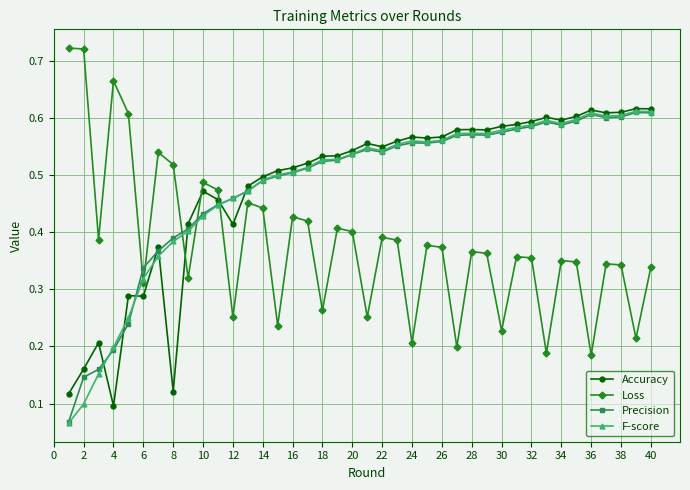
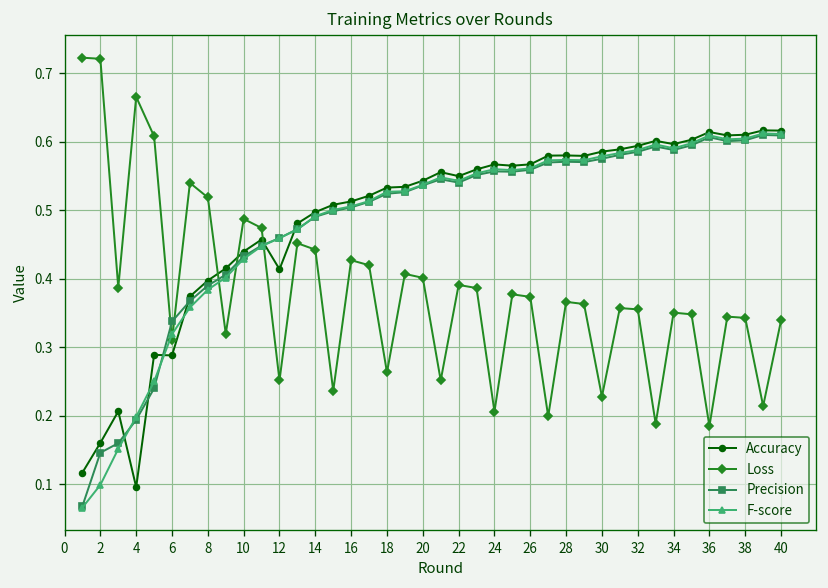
Accuracy, 8: 0.12 -> 0.40
Accuracy, 10: 0.47 -> 0.44
